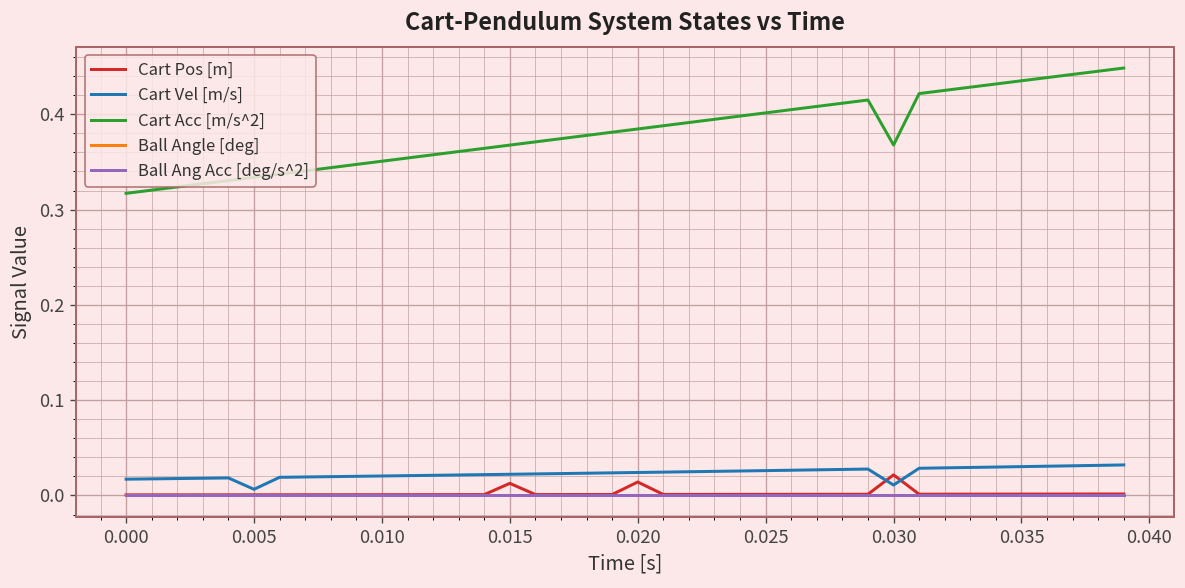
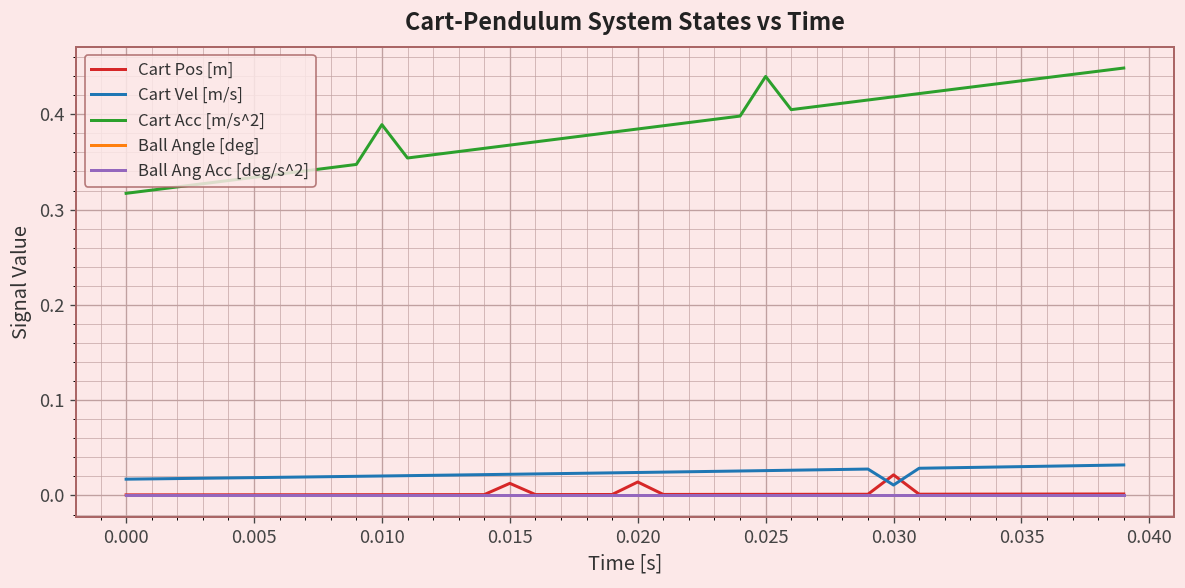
Cart Vel [m/s], 0.005: 0.01 -> 0.02
Cart Acc [m/s^2], 0.010: 0.35 -> 0.39
Cart Acc [m/s^2], 0.025: 0.40 -> 0.44
Cart Acc [m/s^2], 0.030: 0.37 -> 0.42
